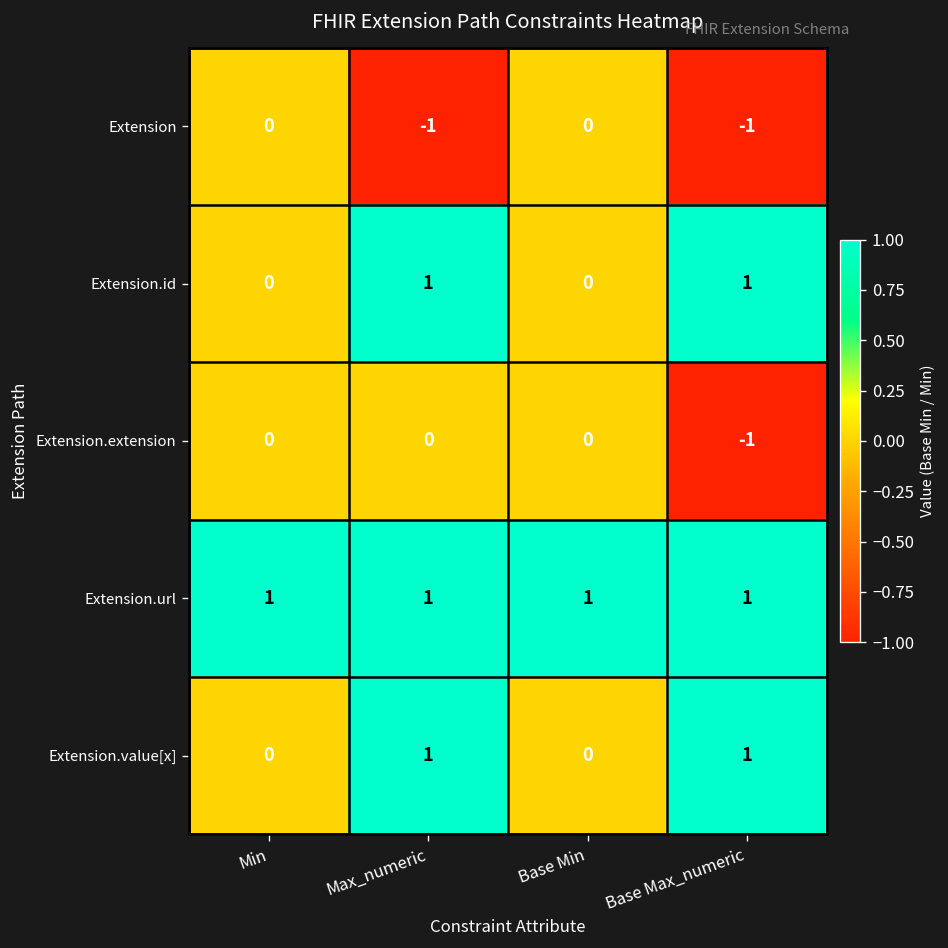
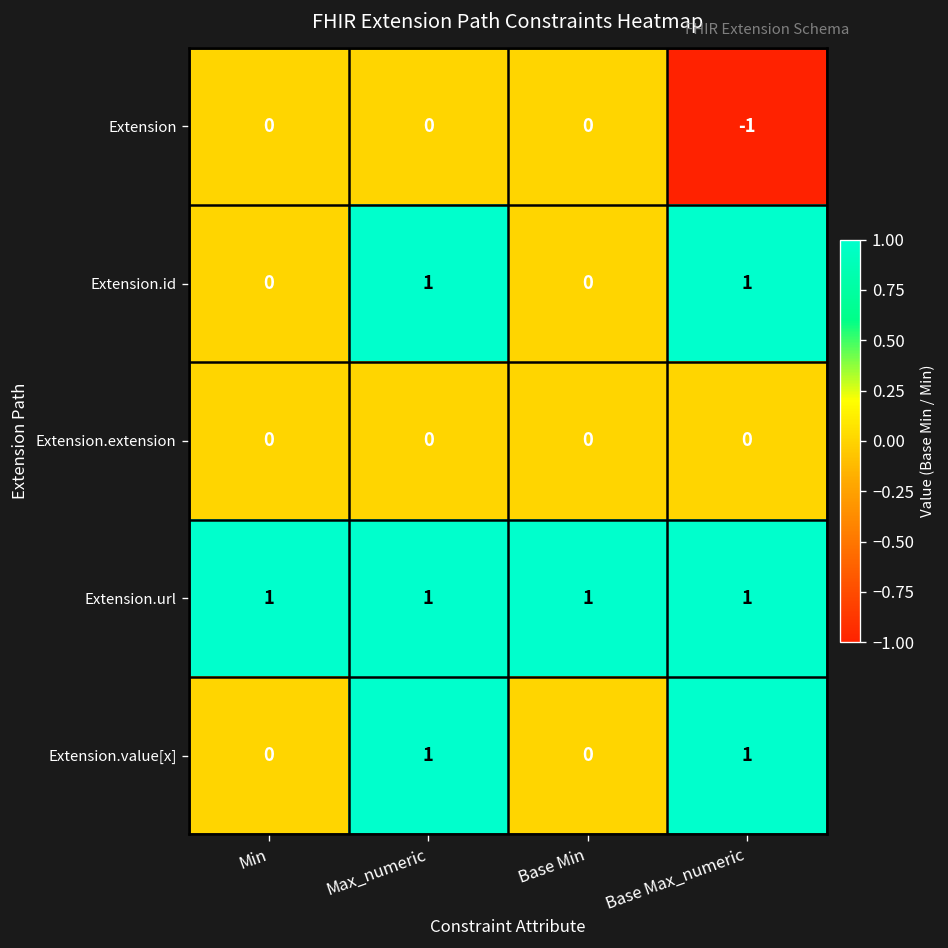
Extension, Max_numeric: -1 -> 0
Extension.extension, Base Max_numeric: -1 -> 0
